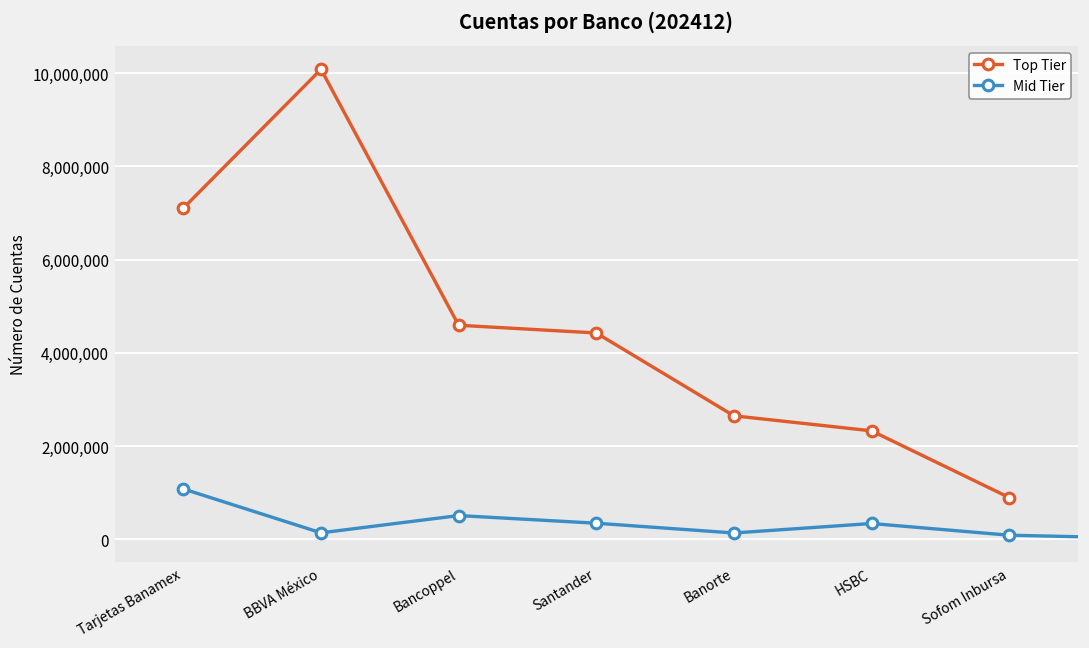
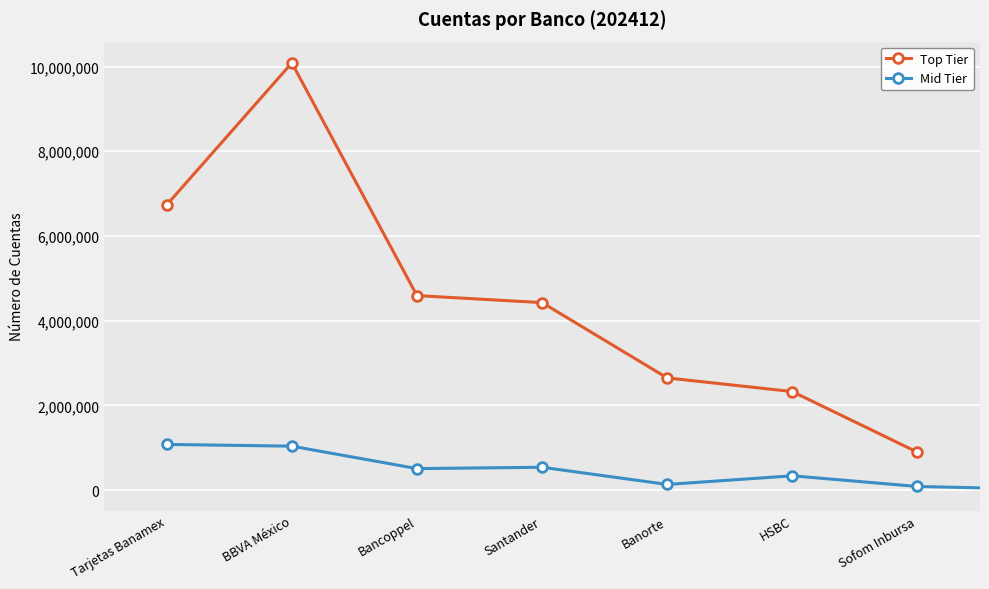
Top Tier, Tarjetas Banamex: 7,100,000 -> 6,700,000
Mid Tier, BBVA México: 100,000 -> 1,000,000
Mid Tier, Santander: 300,000 -> 500,000
